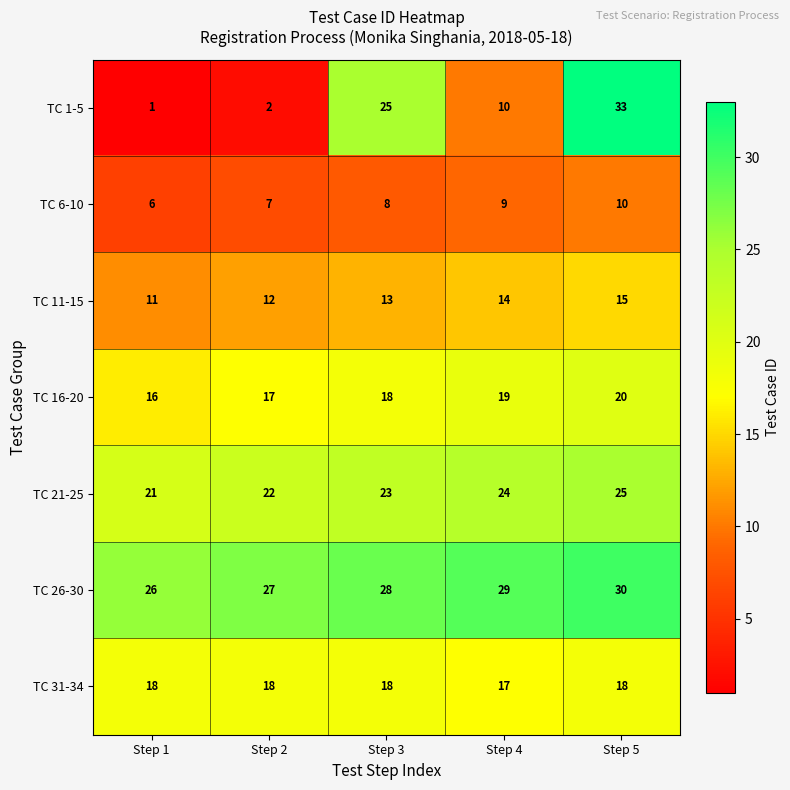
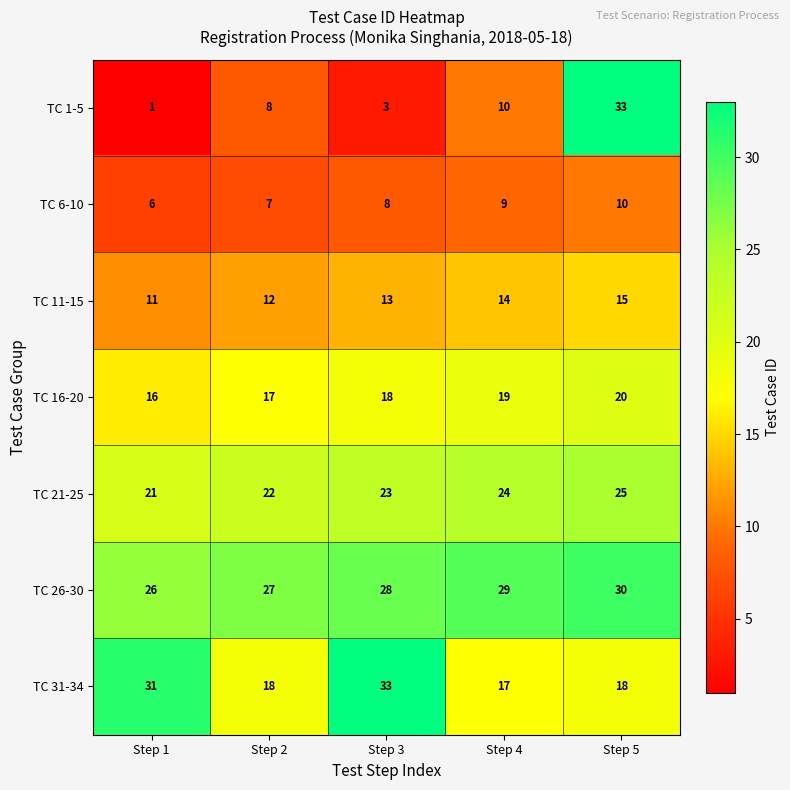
TC 1-5, Step 2: 2 -> 8
TC 1-5, Step 3: 25 -> 3
TC 31-34, Step 1: 18 -> 31
TC 31-34, Step 3: 18 -> 33
